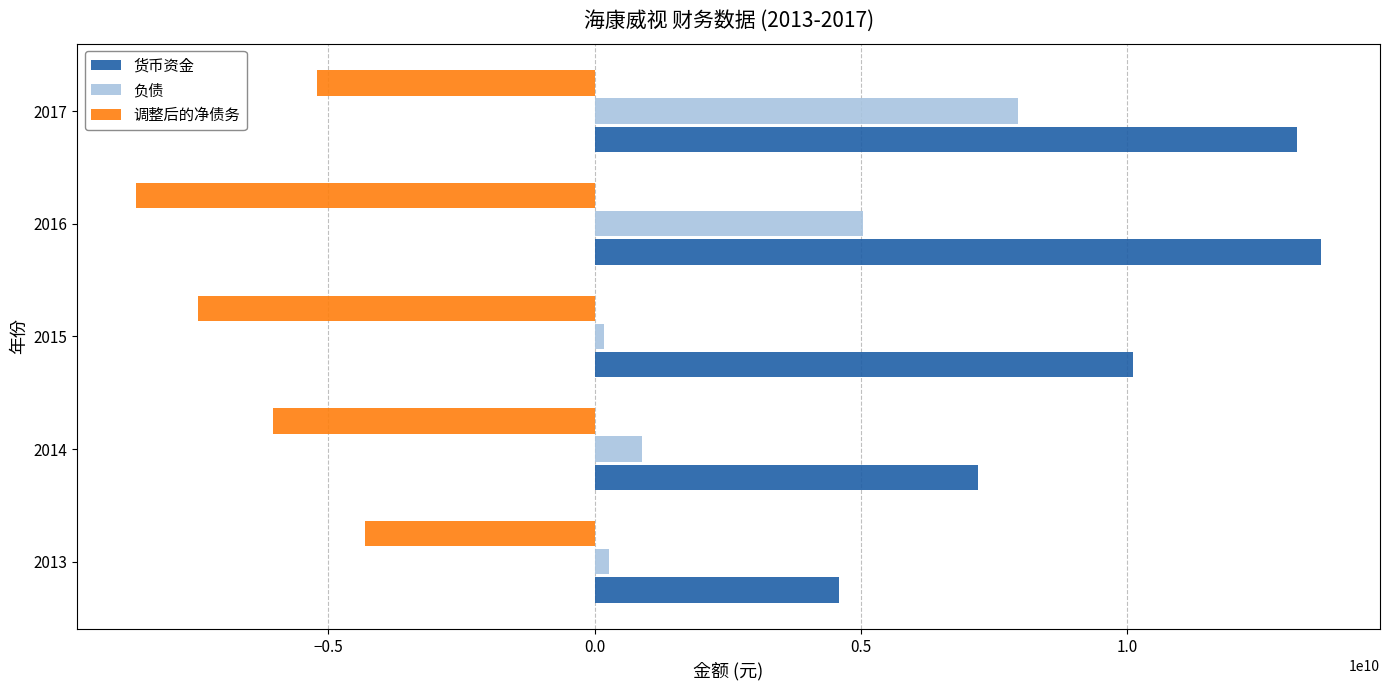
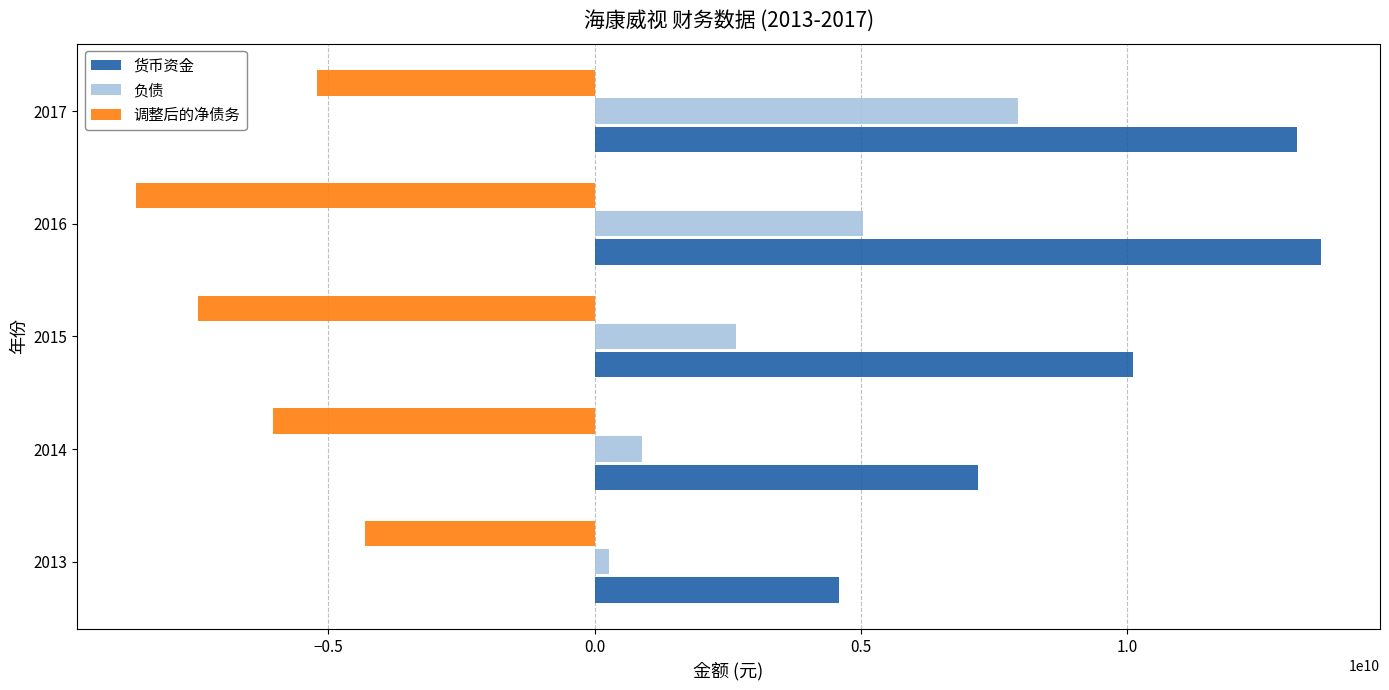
负债, 2015: 200000000 -> 2700000000
